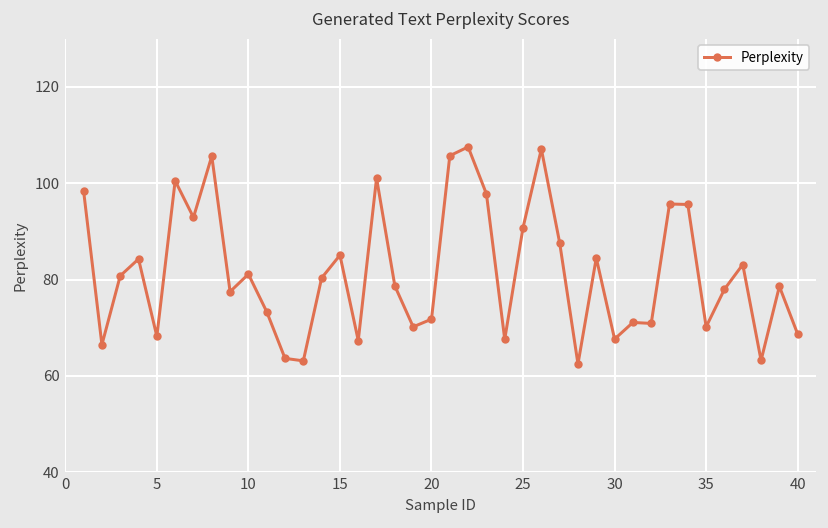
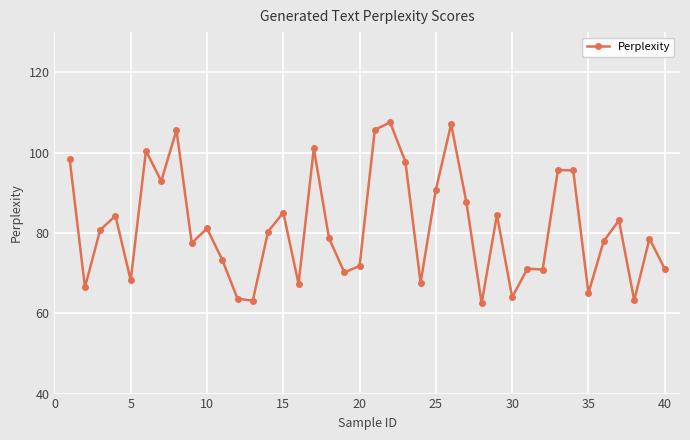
30: 68 -> 64
35: 70 -> 65
40: 69 -> 71
